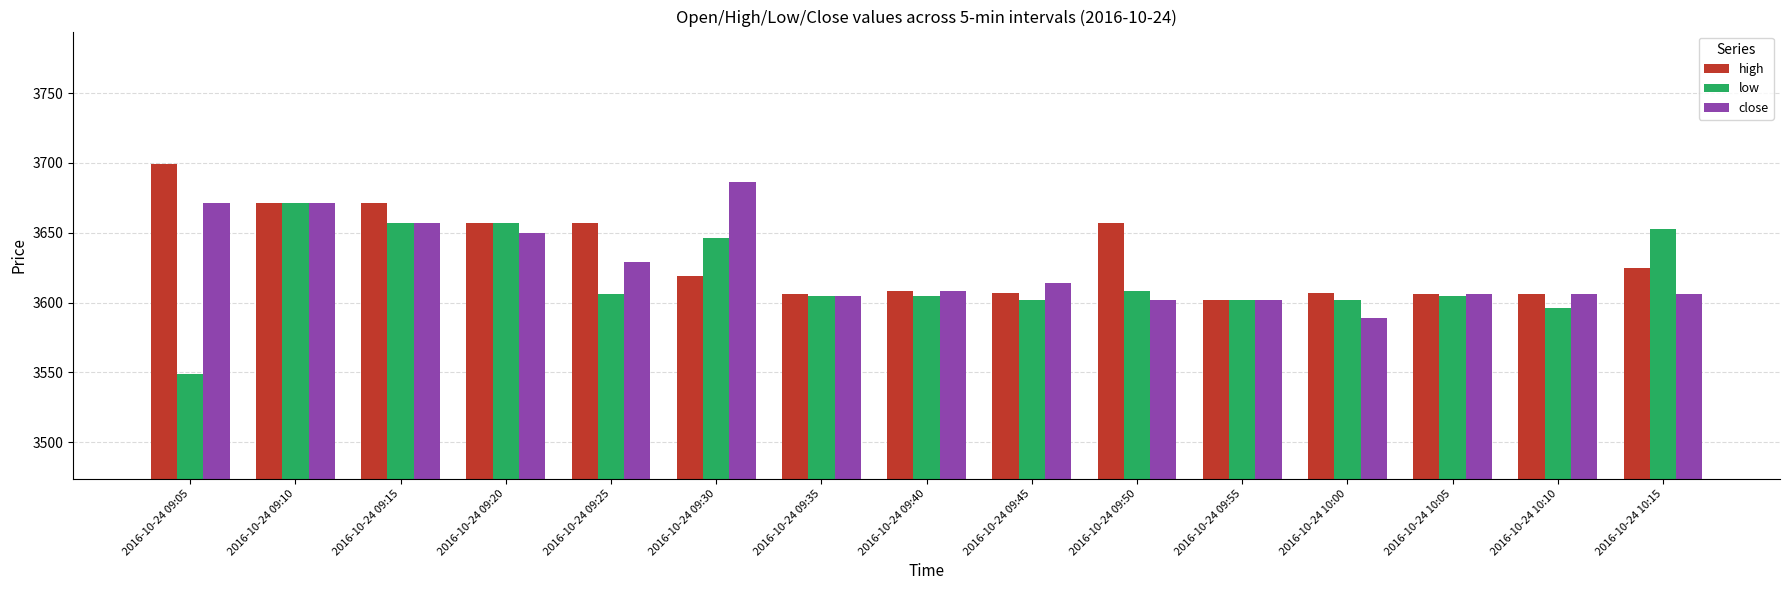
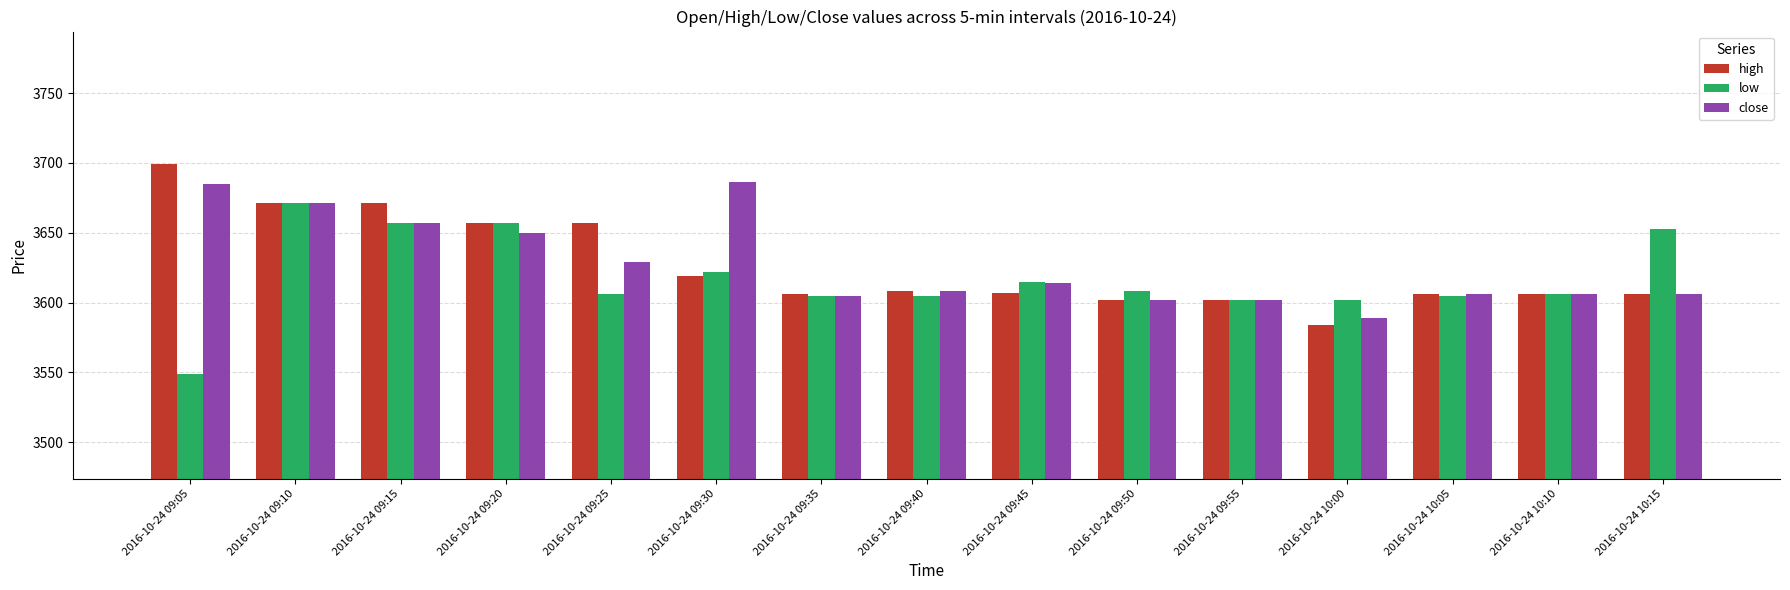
close, 2016-10-24 09:05: 3671 -> 3685
low, 2016-10-24 09:30: 3646 -> 3622
low, 2016-10-24 09:45: 3602 -> 3615
high, 2016-10-24 09:50: 3657 -> 3602
high, 2016-10-24 10:00: 3607 -> 3584
low, 2016-10-24 10:10: 3596 -> 3606
high, 2016-10-24 10:15: 3625 -> 3606
